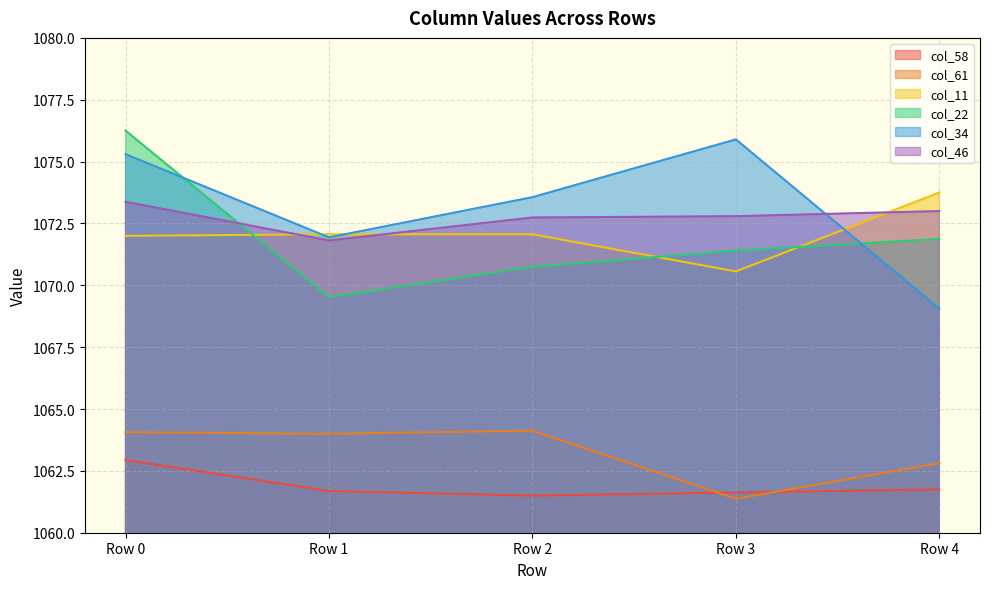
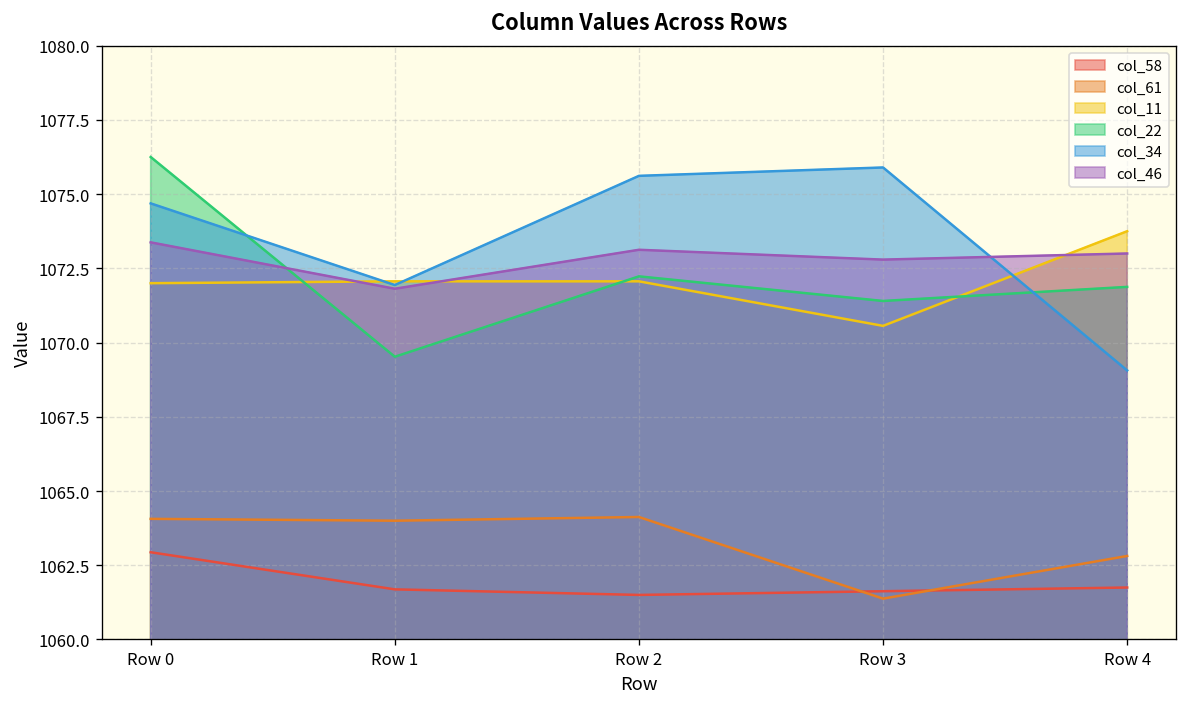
col_34, Row 0: 1075.3 -> 1074.7
col_22, Row 2: 1070.8 -> 1072.2
col_34, Row 2: 1073.6 -> 1075.6
col_46, Row 2: 1072.7 -> 1073.1
